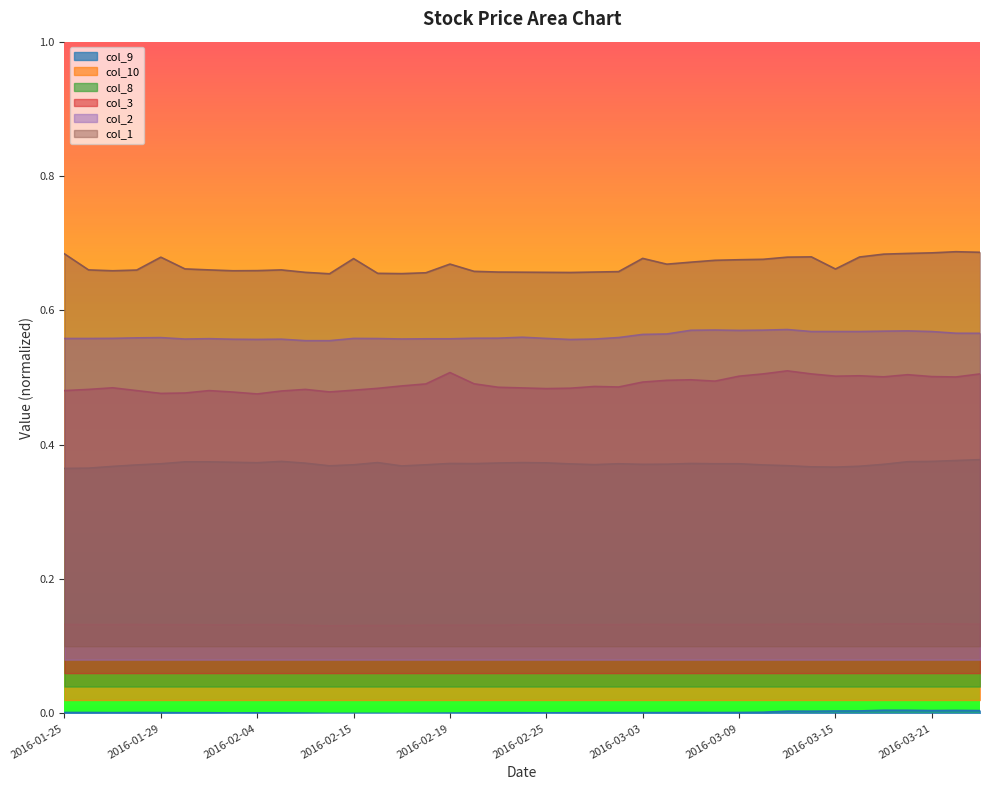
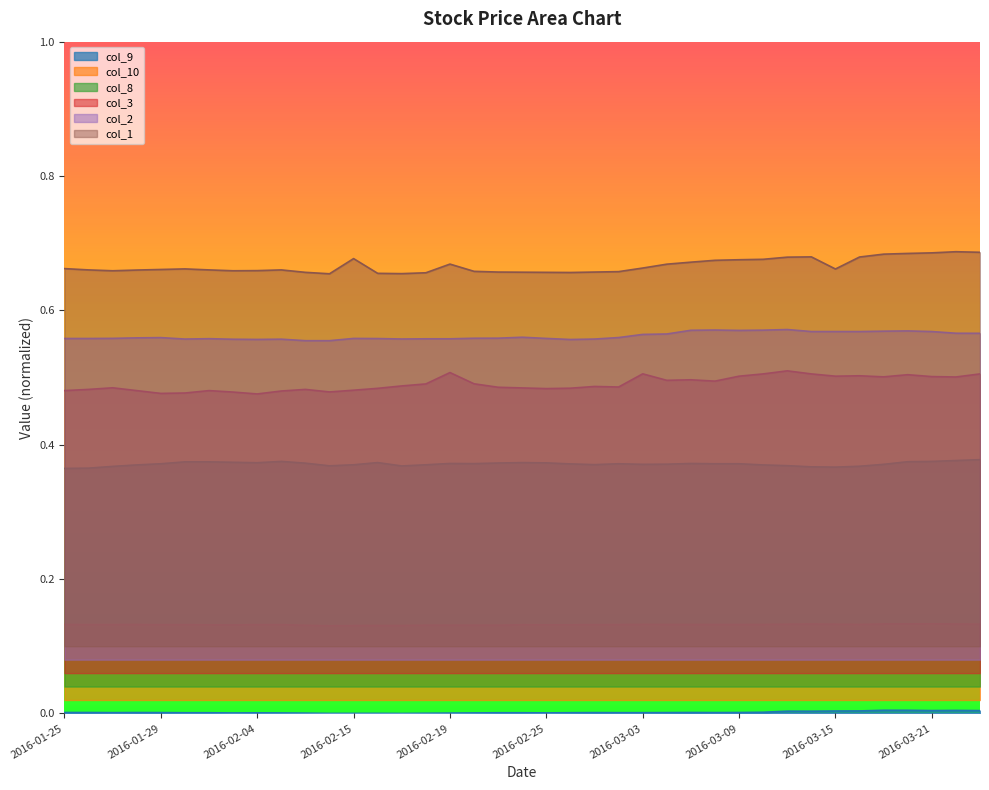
col_1, 2016-01-25: 0.68 -> 0.66
col_1, 2016-01-29: 0.68 -> 0.66
col_3, 2016-03-03: 0.49 -> 0.51
col_1, 2016-03-03: 0.68 -> 0.66
